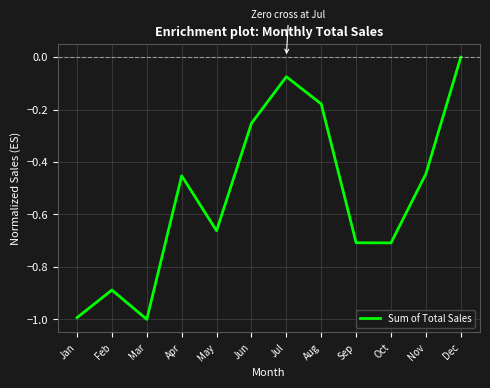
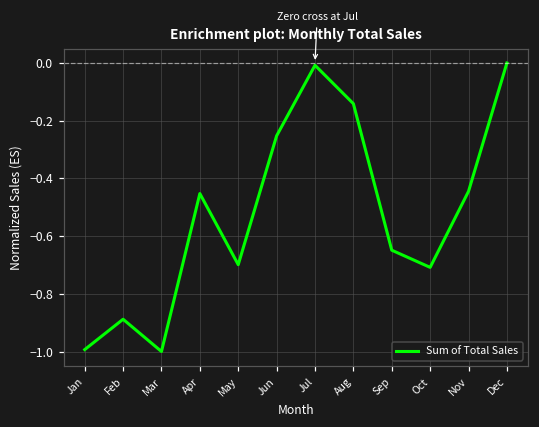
May: -0.66 -> -0.70
Jul: -0.07 -> -0.01
Aug: -0.18 -> -0.14
Sep: -0.71 -> -0.65
